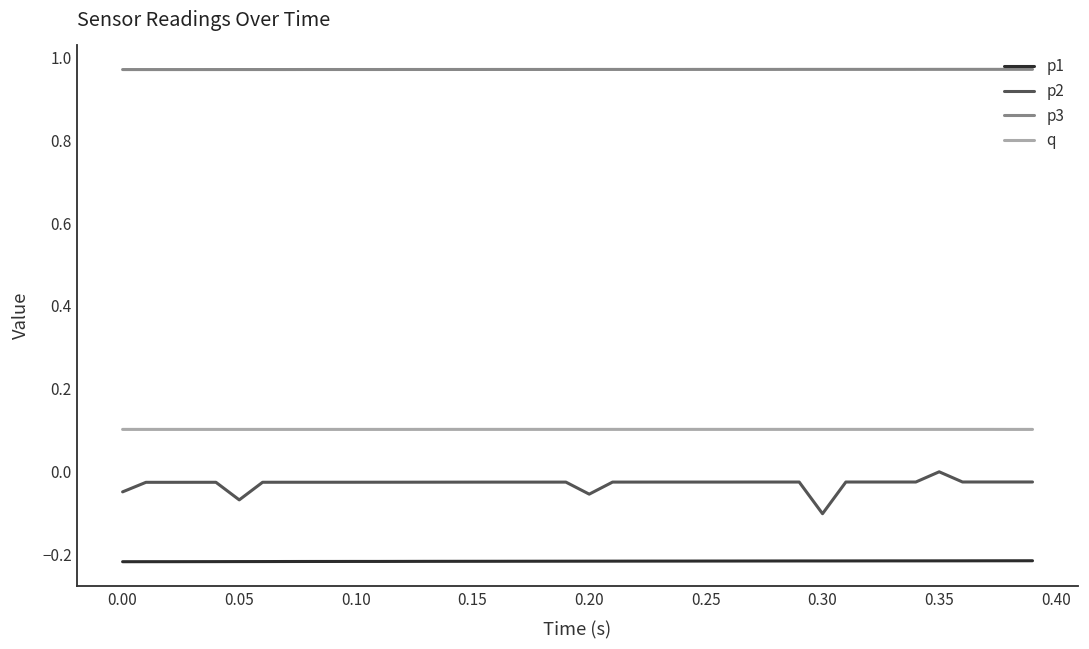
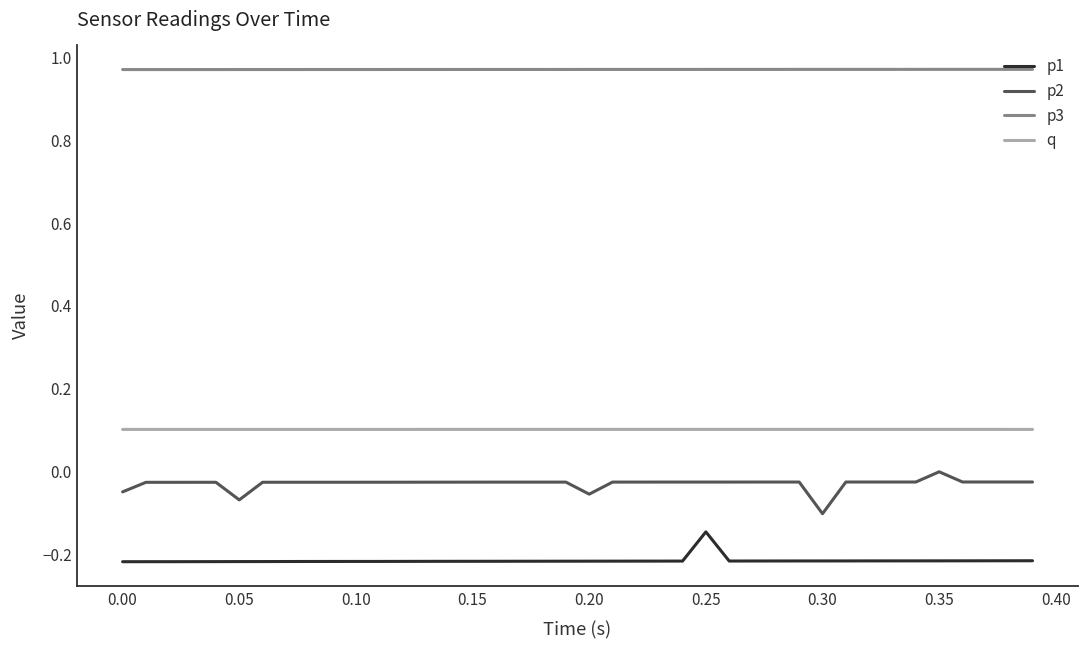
p1, 0.25: -0.22 -> -0.15
